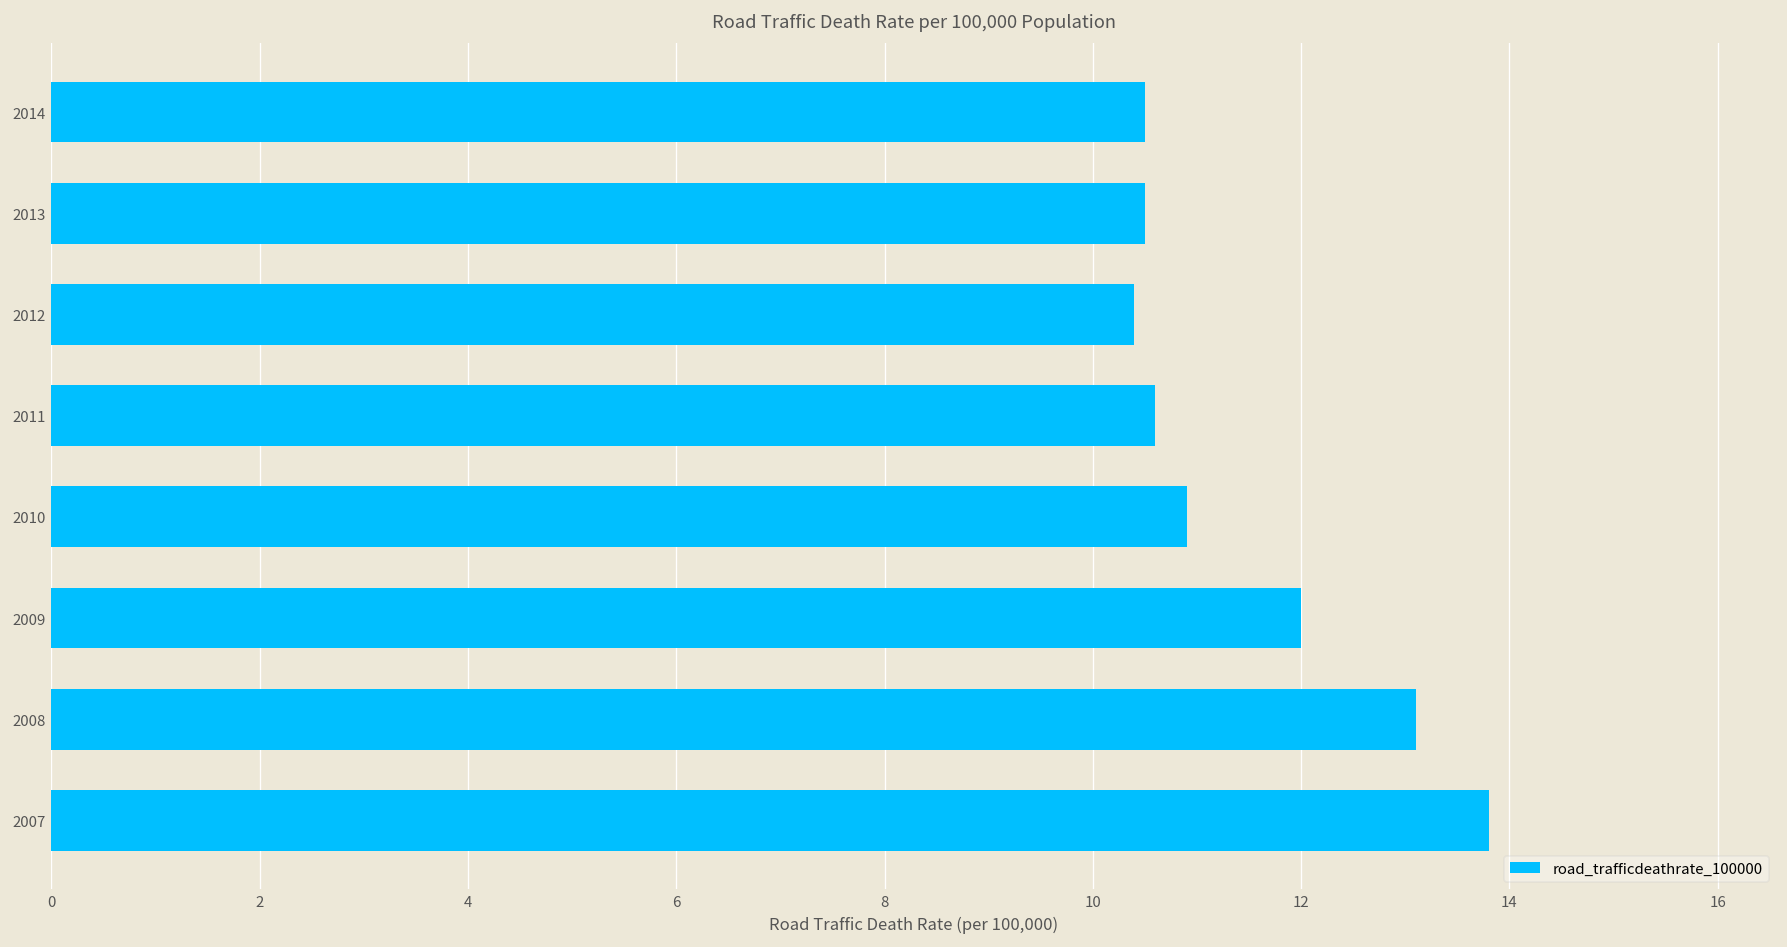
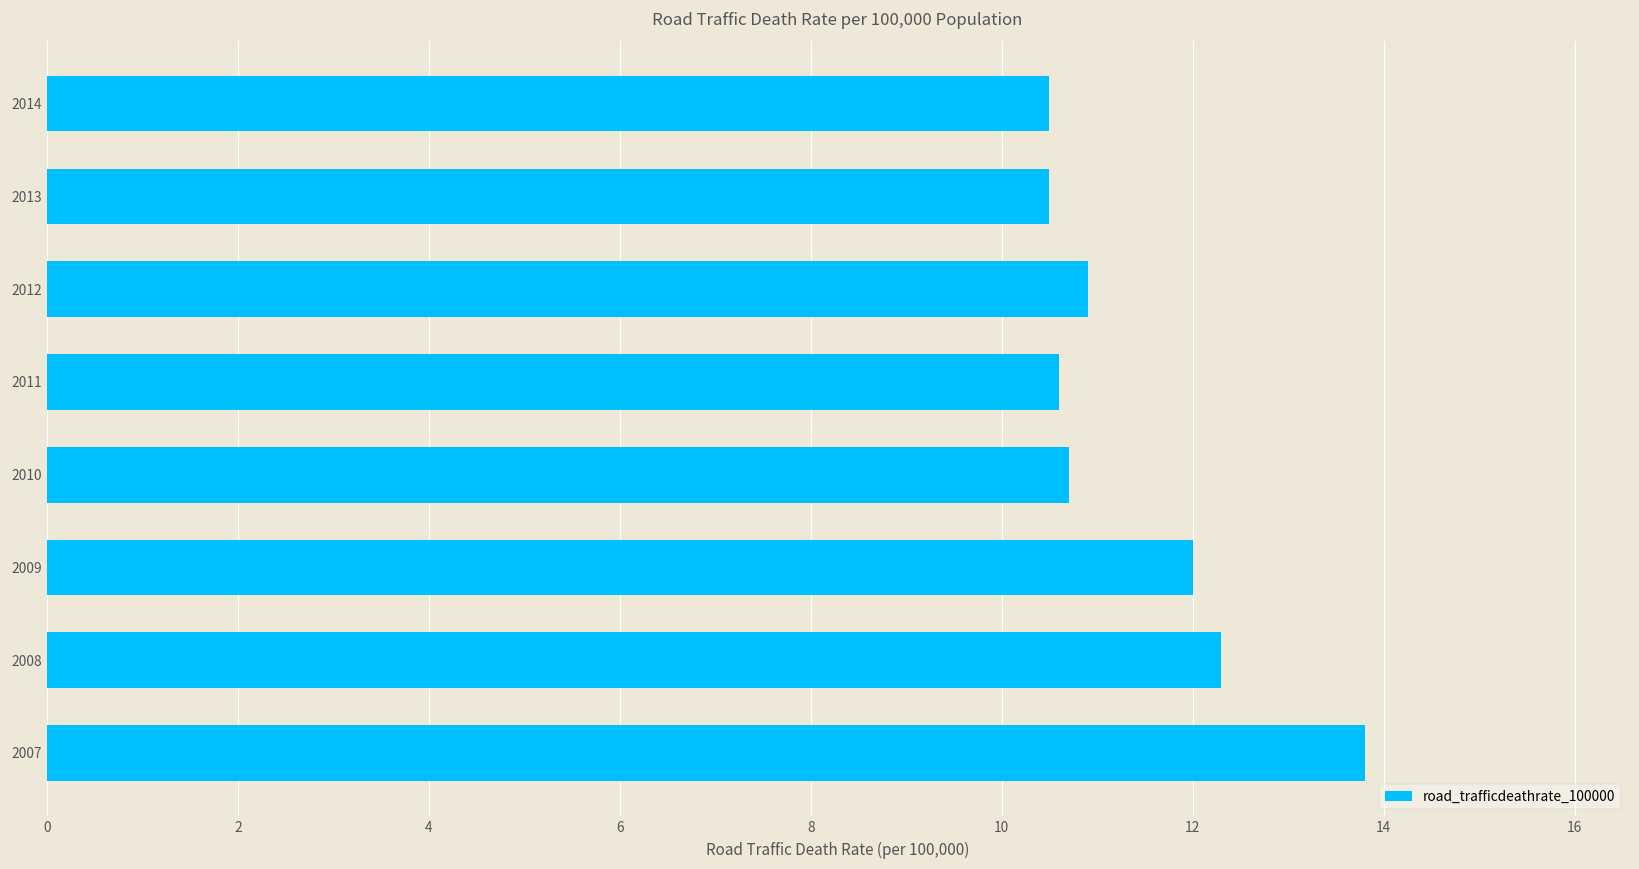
2012: 10.4 -> 10.9
2010: 10.9 -> 10.7
2008: 13.1 -> 12.3
